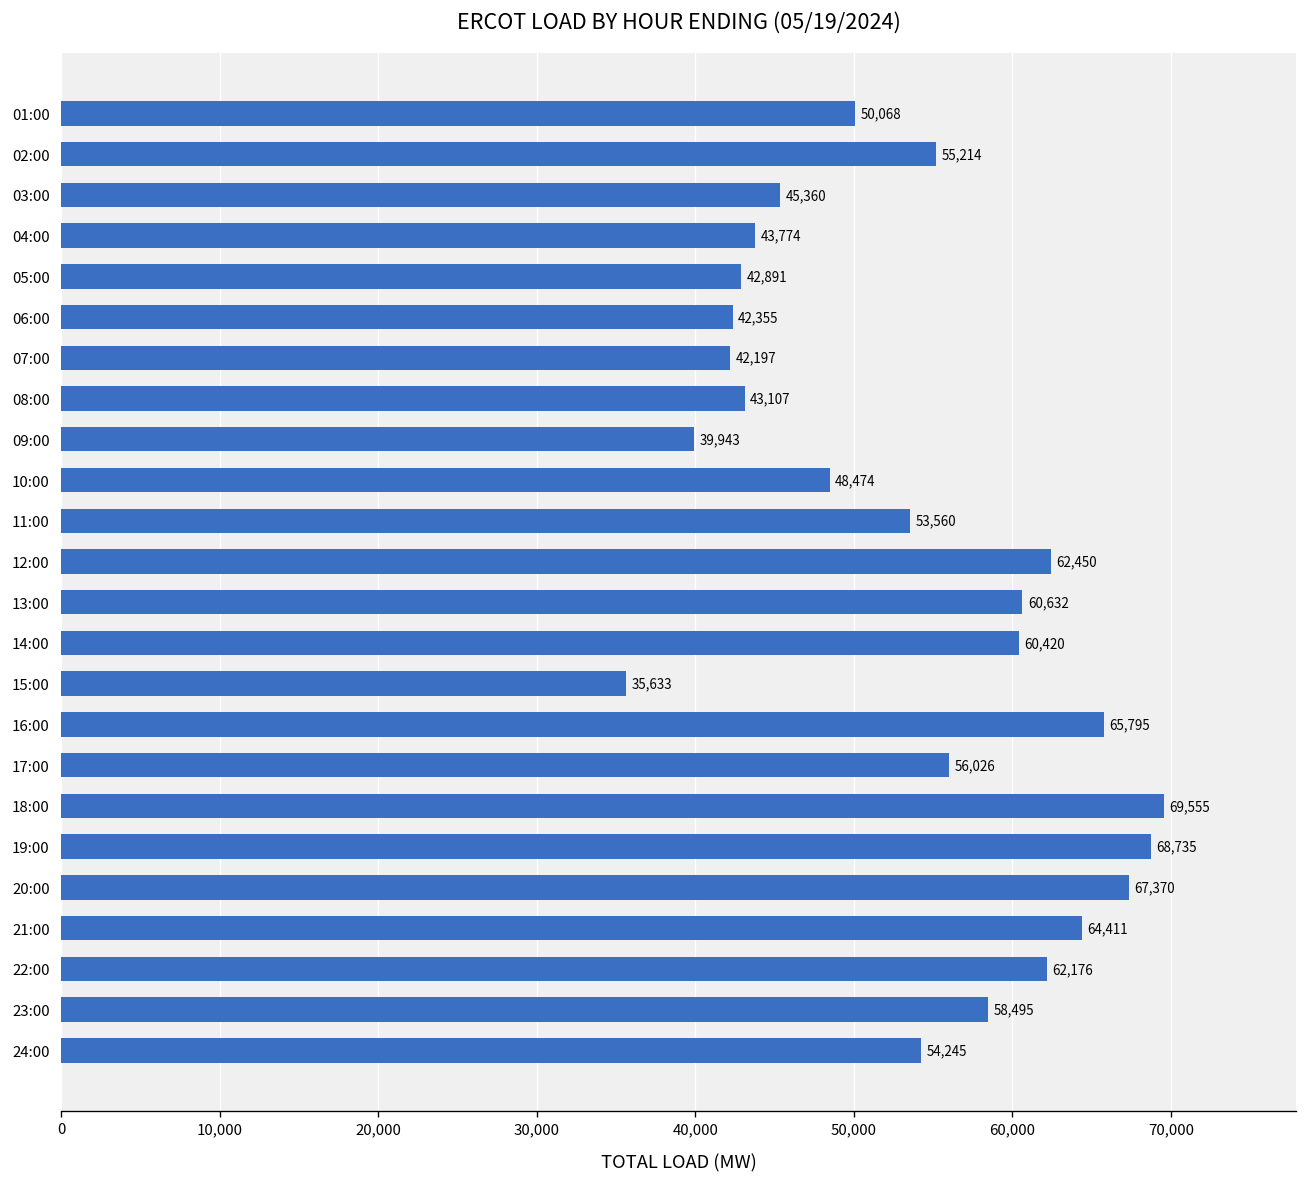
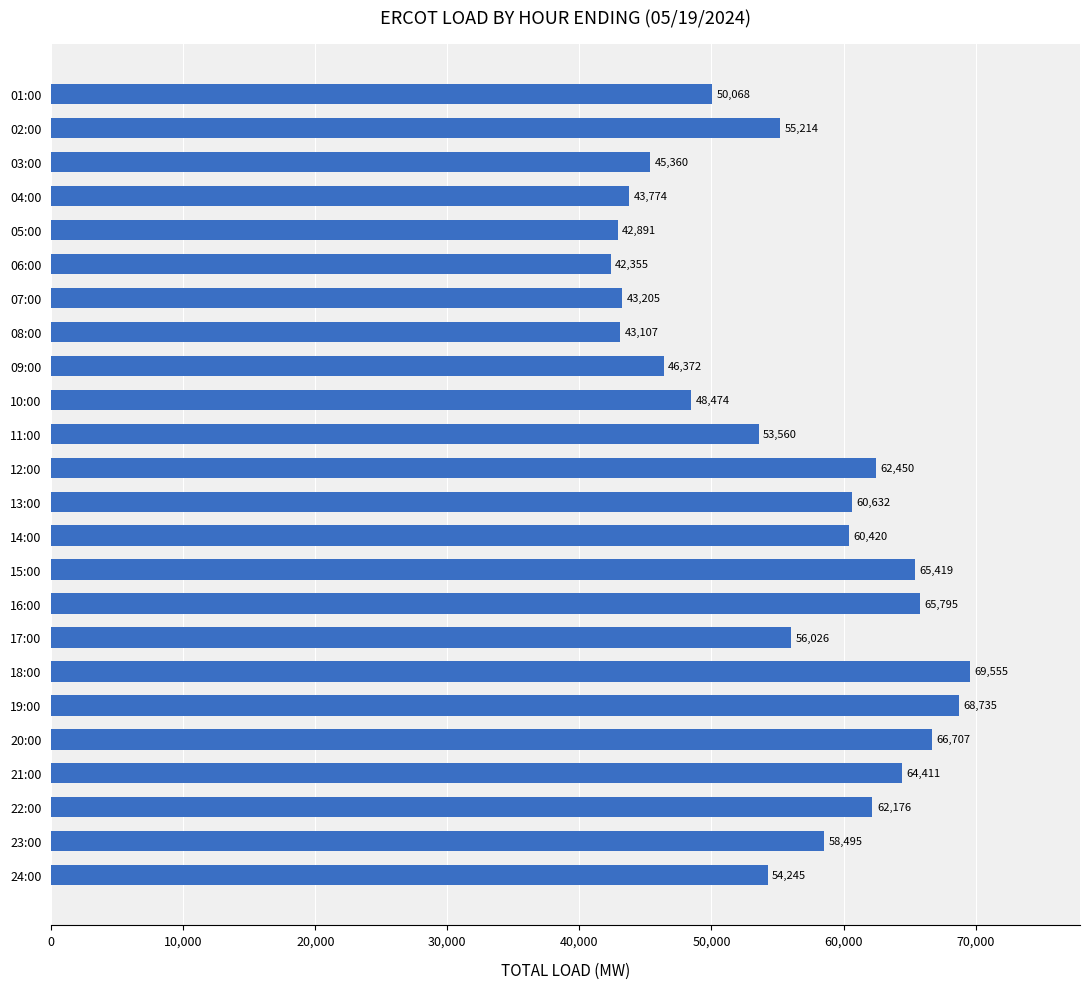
07:00: 42,197 -> 43,205
09:00: 39,943 -> 46,372
15:00: 35,633 -> 65,419
20:00: 67,370 -> 66,707
